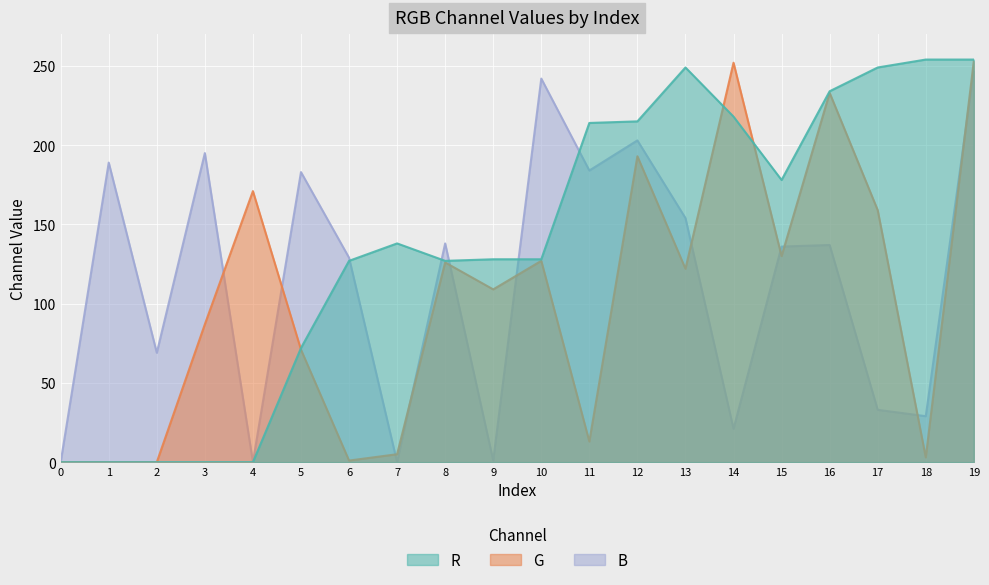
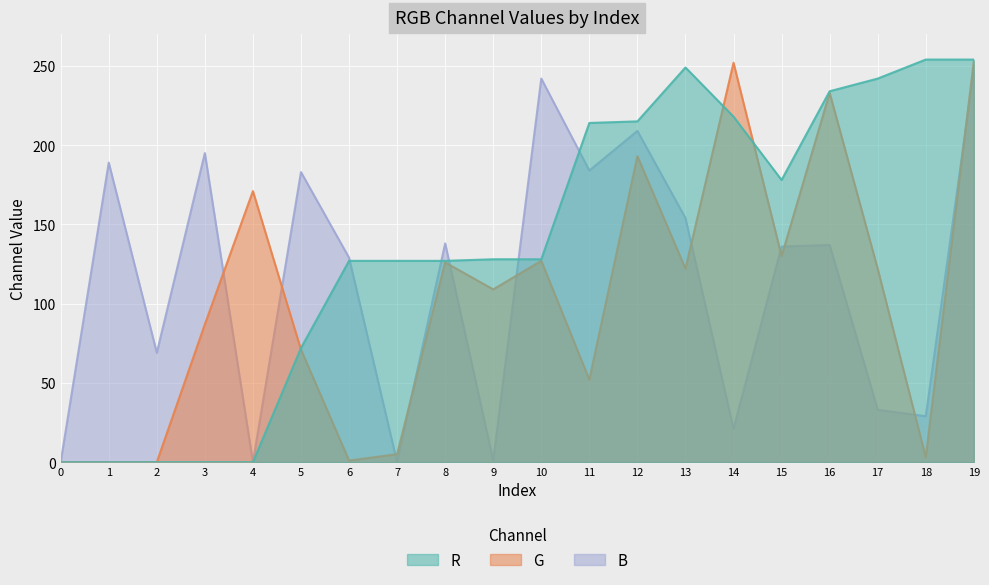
R, 7: 138 -> 127
G, 11: 13 -> 52
B, 12: 203 -> 209
G, 17: 159 -> 122
R, 17: 249 -> 242
